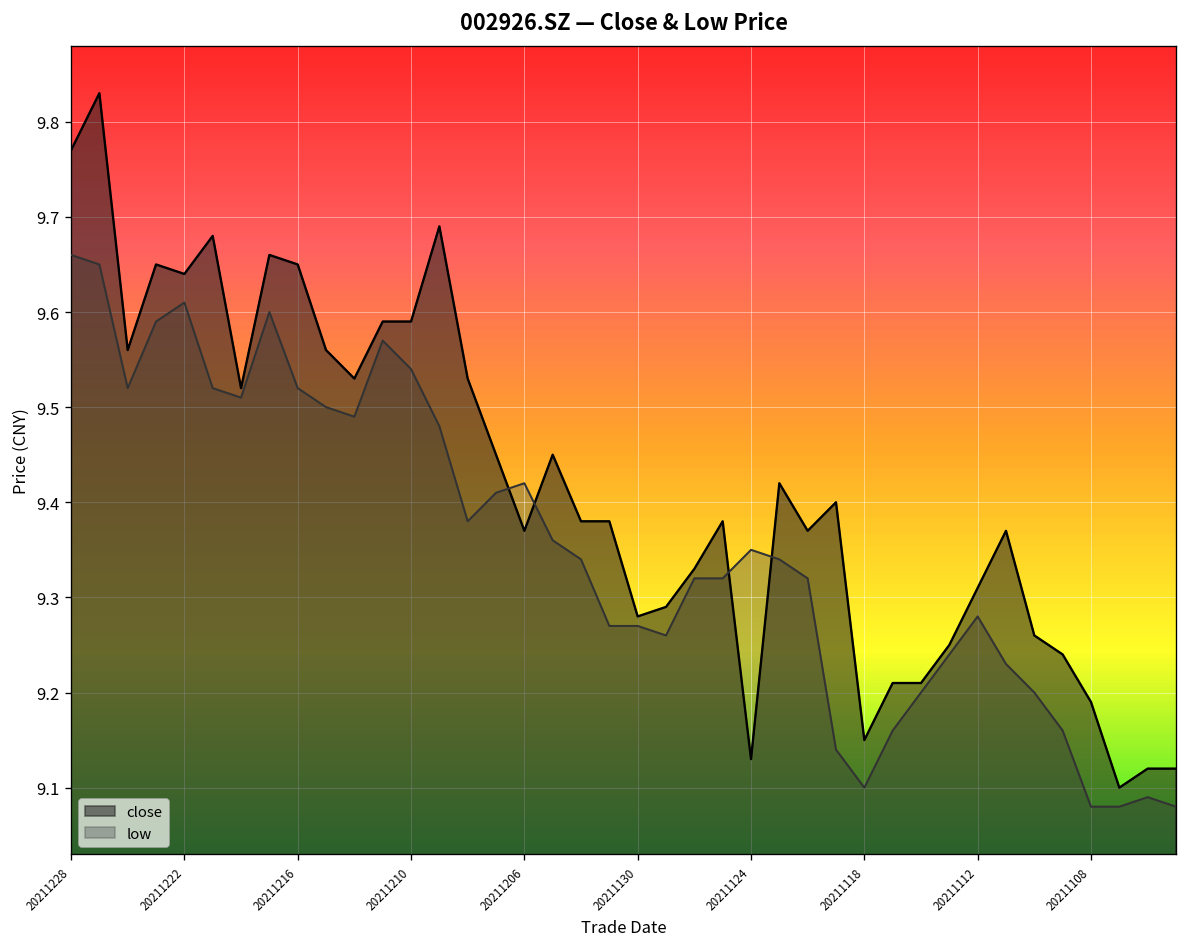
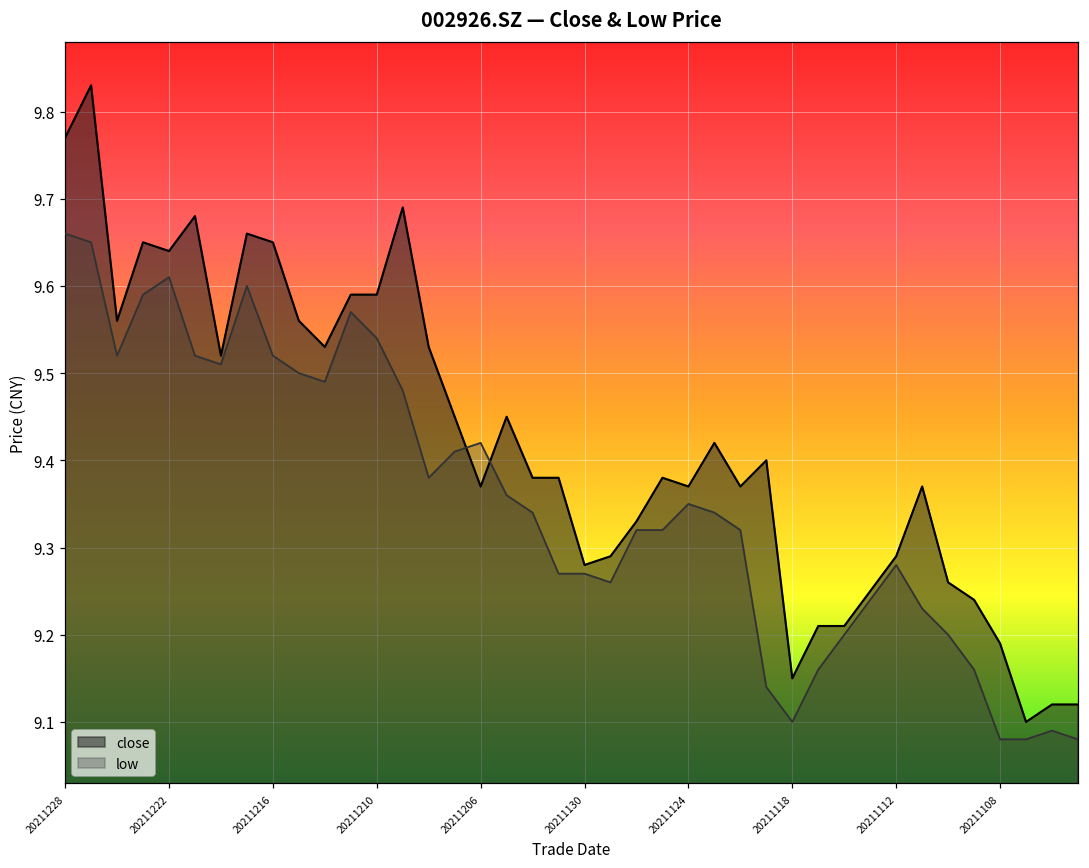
close, 20211124: 9.13 -> 9.37
close, 20211112: 9.31 -> 9.29
